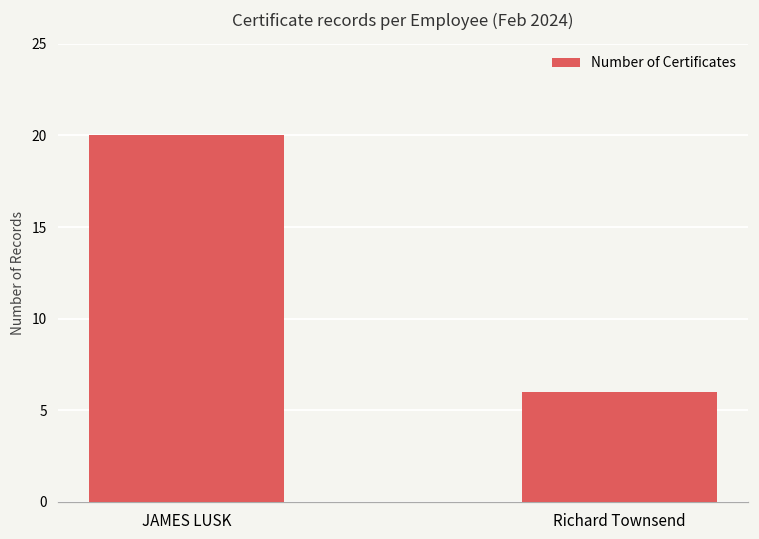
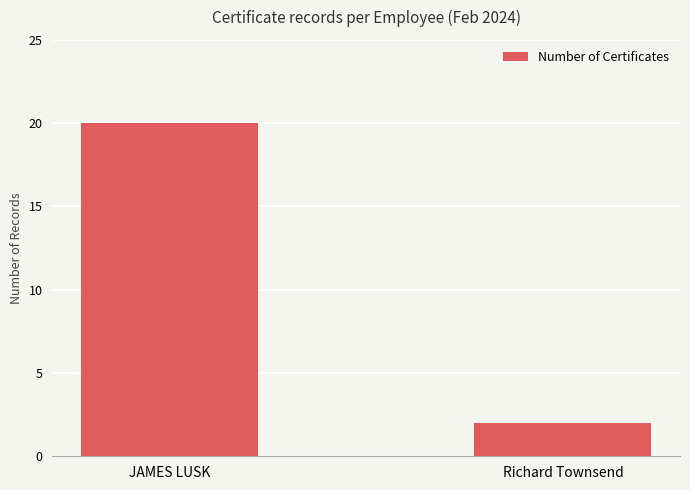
Richard Townsend: 6 -> 2
